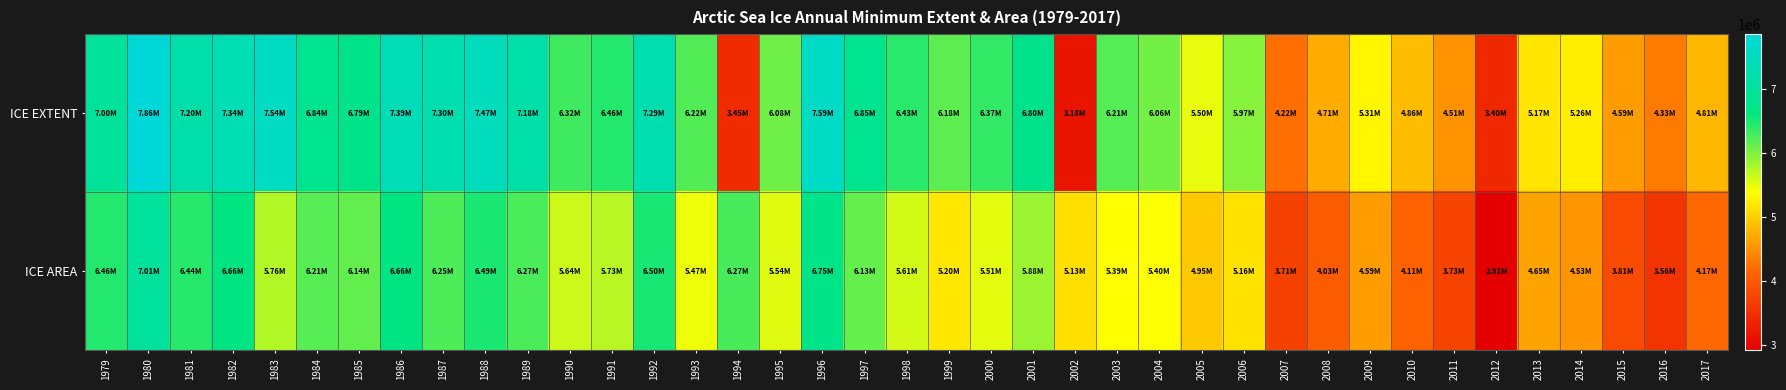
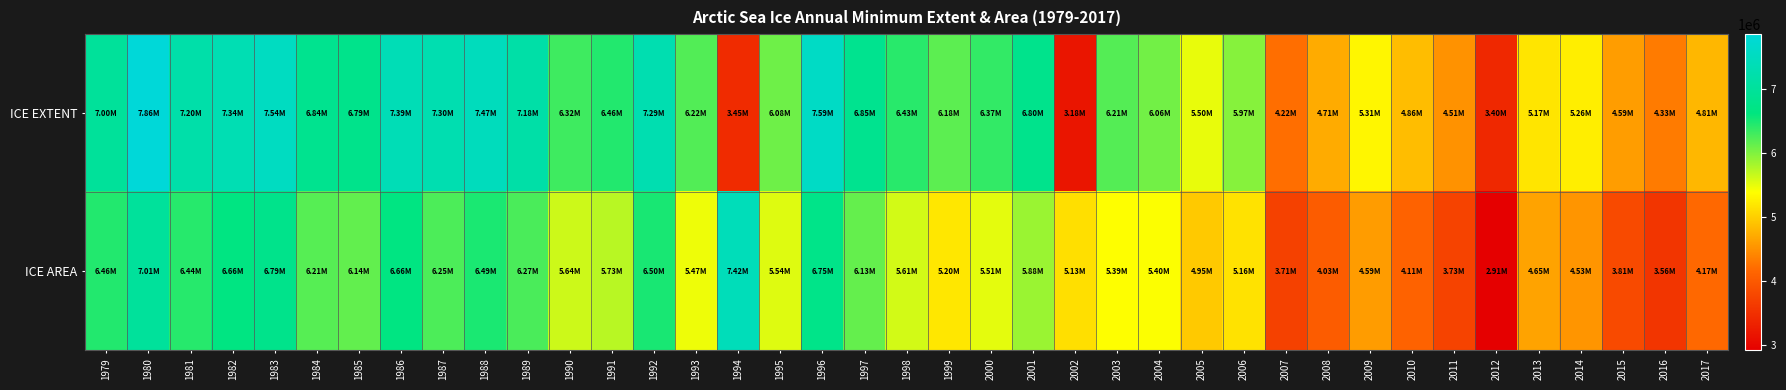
ICE AREA, 1983: 5.76M -> 6.79M
ICE AREA, 1994: 6.27M -> 7.42M
